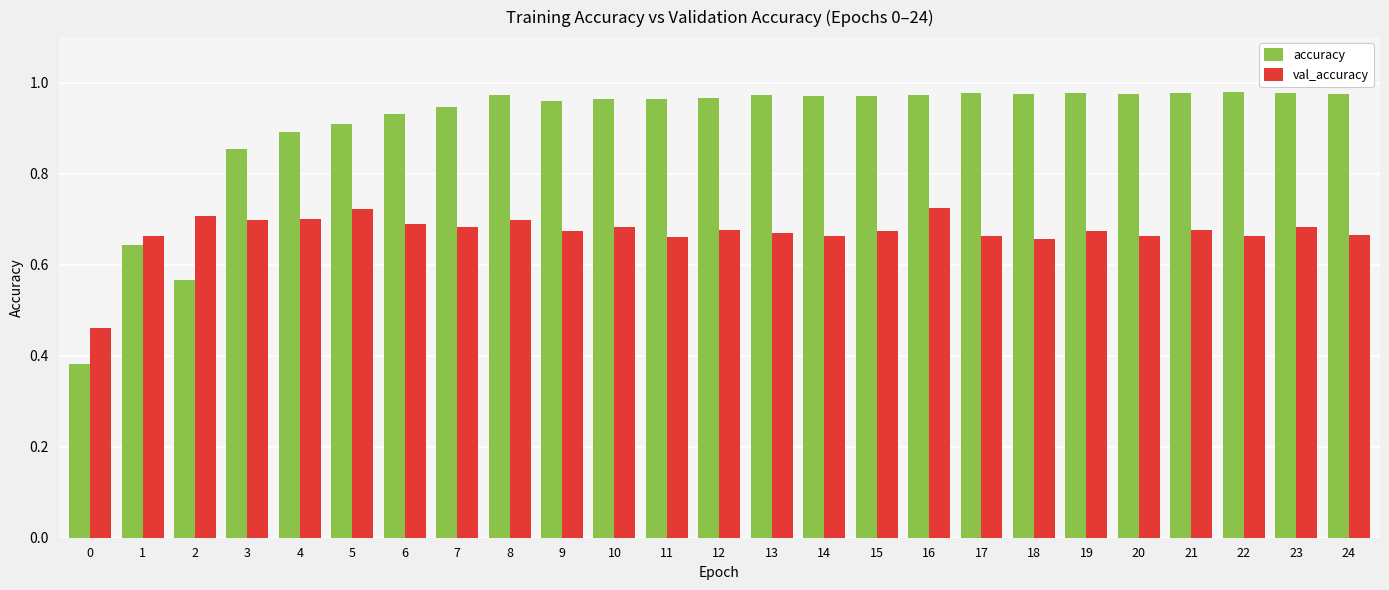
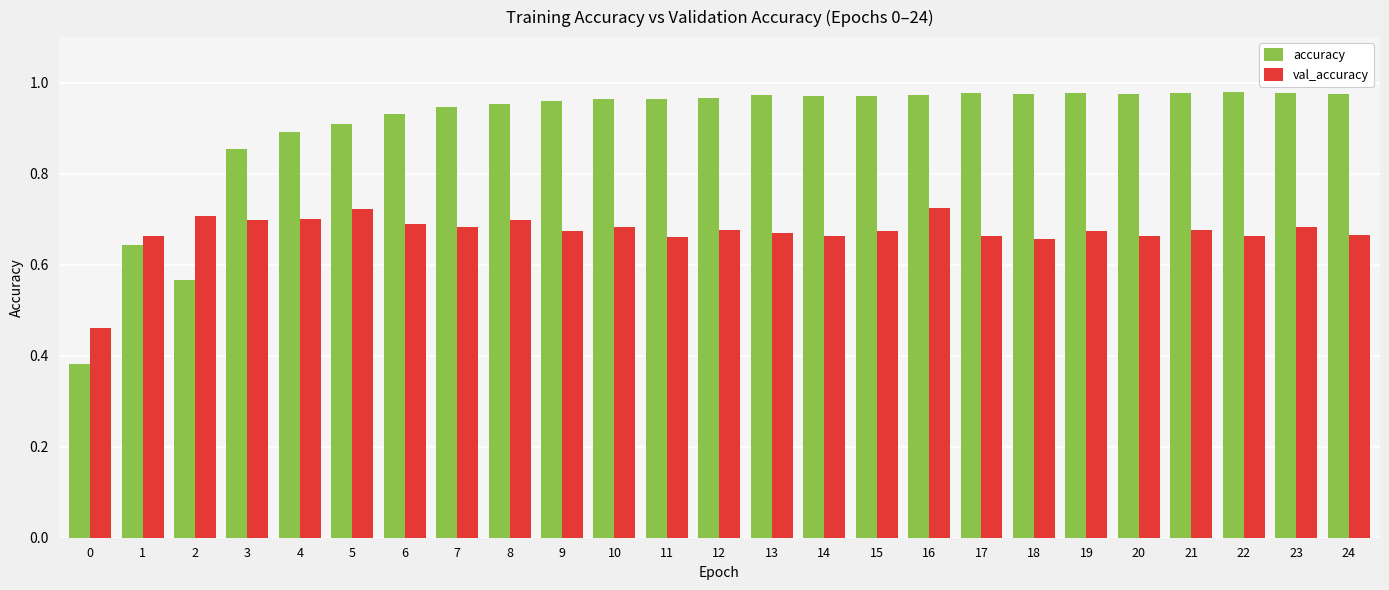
accuracy, 8: 0.97 -> 0.95
